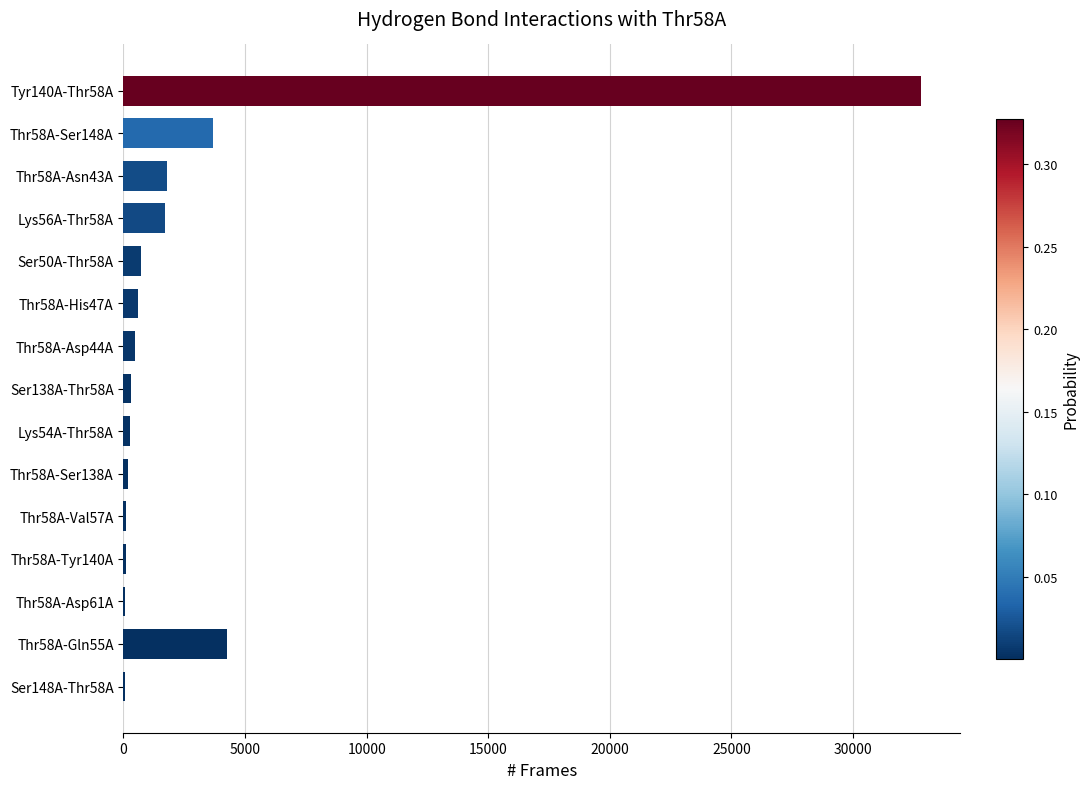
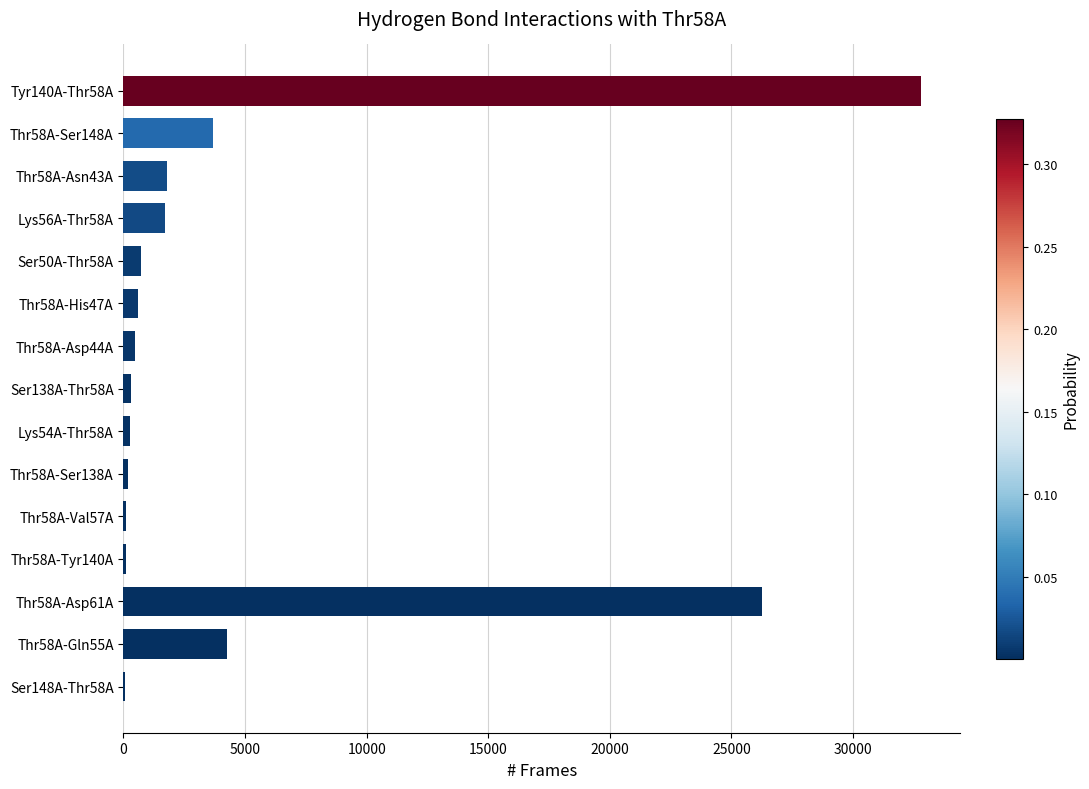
Thr58A-Asp61A: 100 -> 26300
